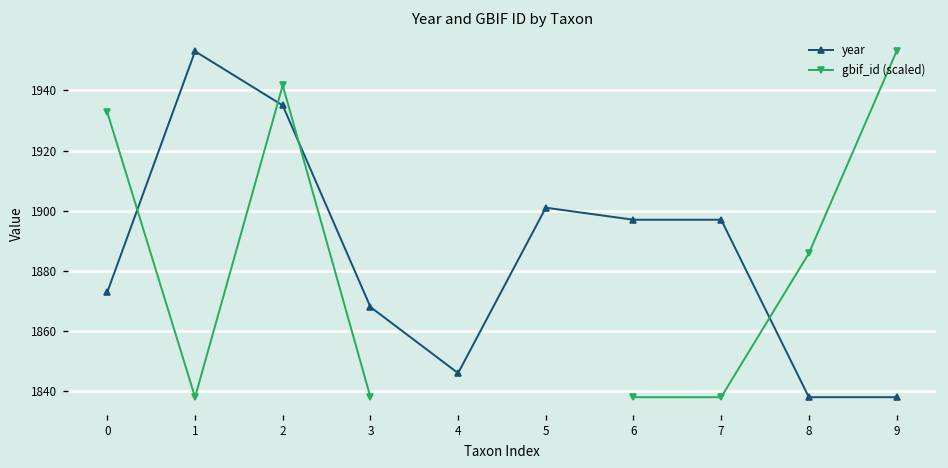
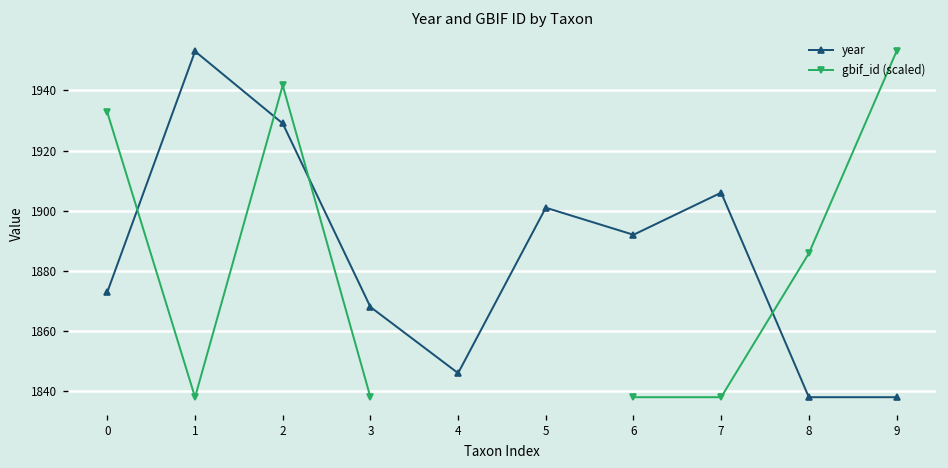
year, 2: 1935 -> 1929
year, 6: 1897 -> 1892
year, 7: 1897 -> 1906
